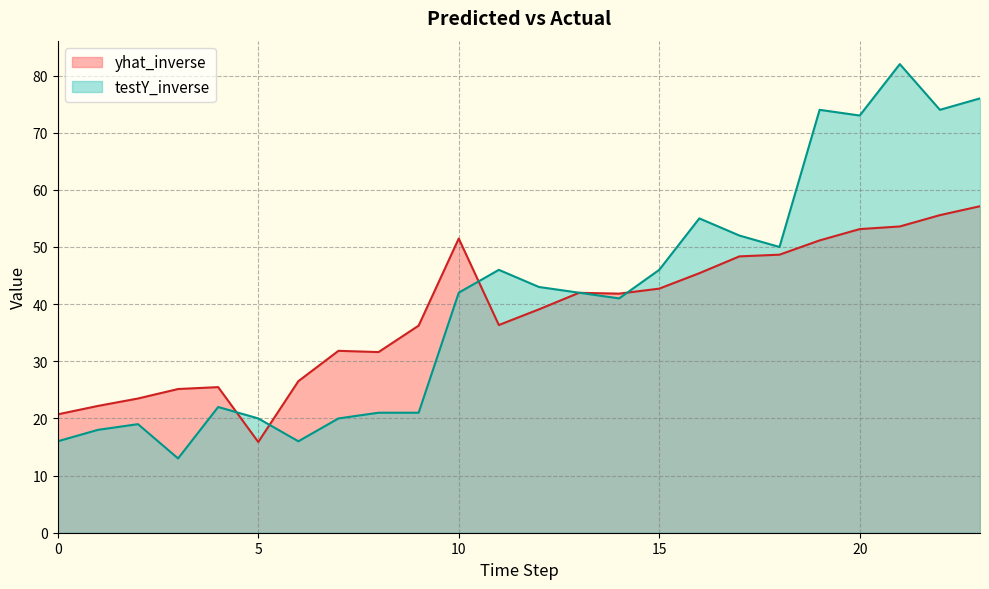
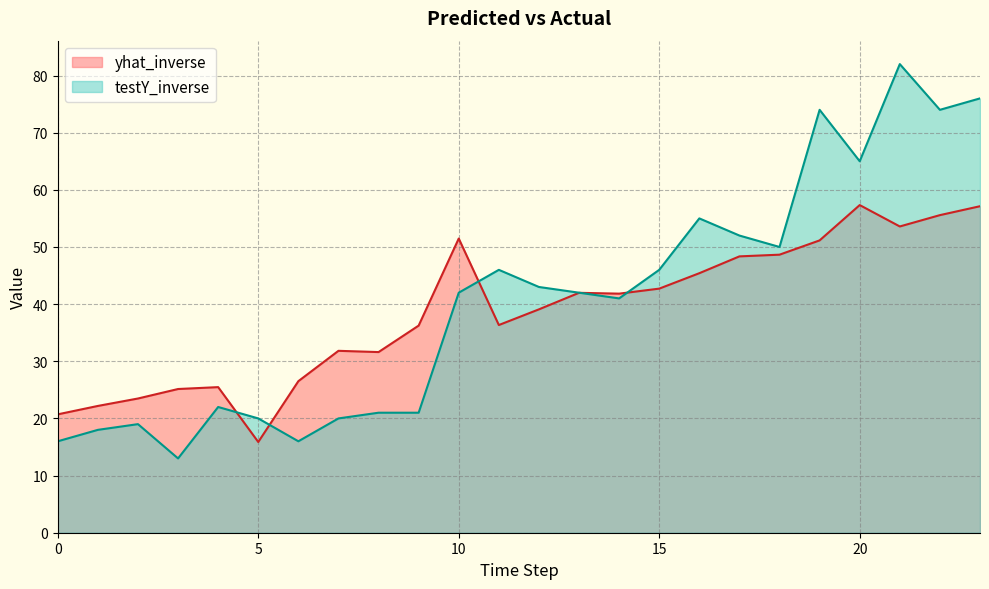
yhat_inverse, 20: 53 -> 57
testY_inverse, 20: 73 -> 65
